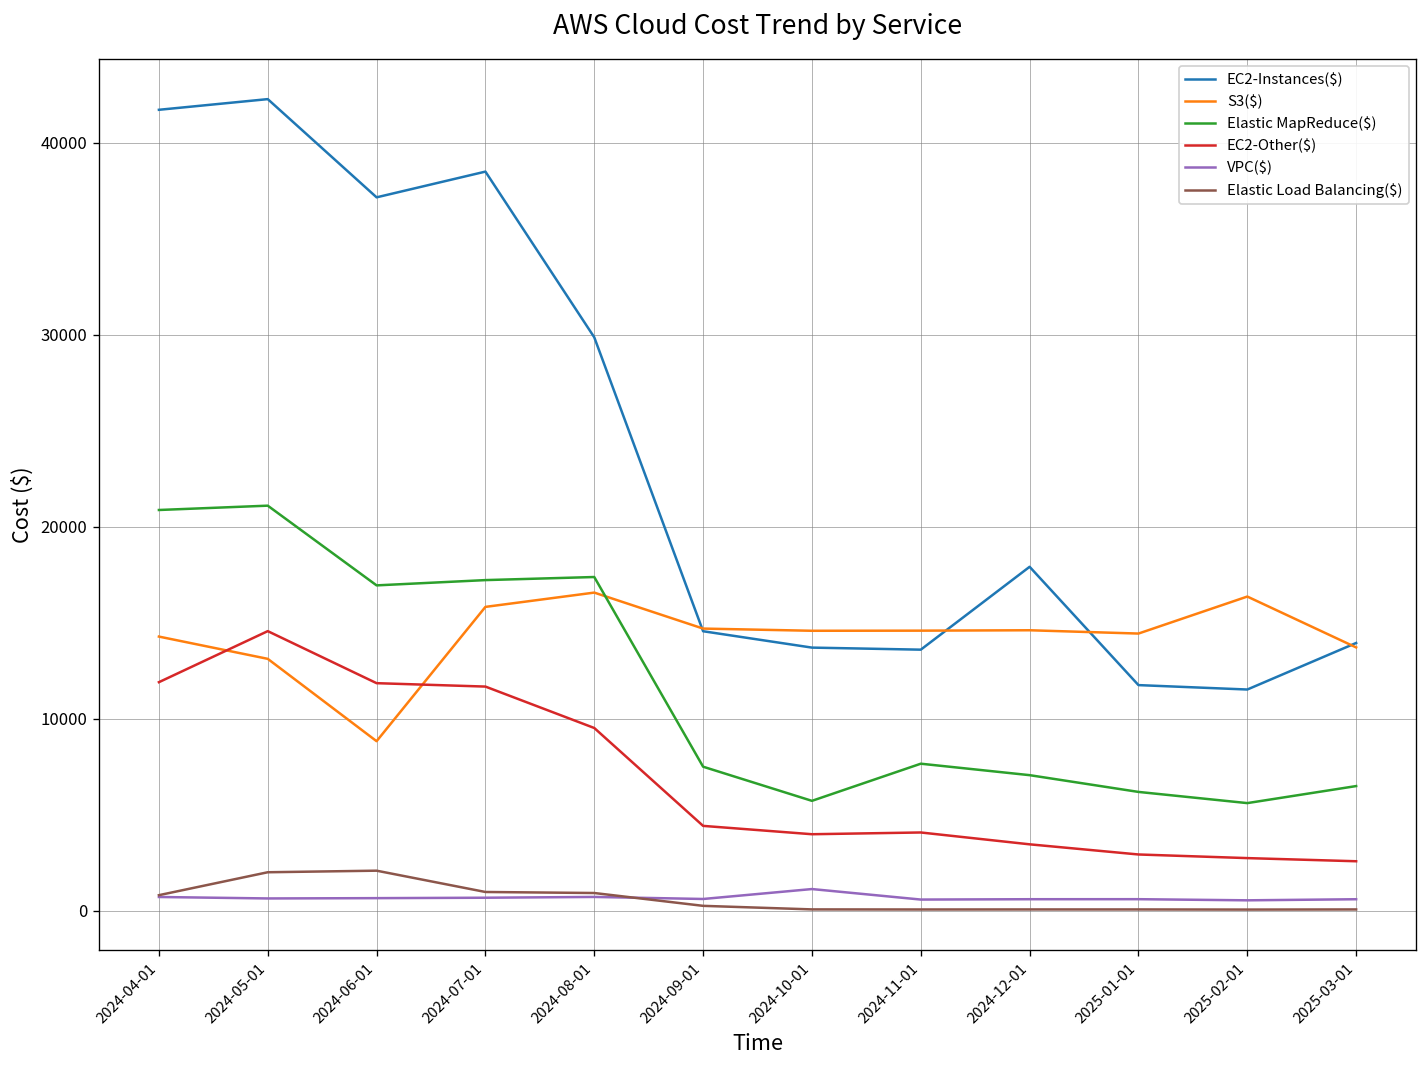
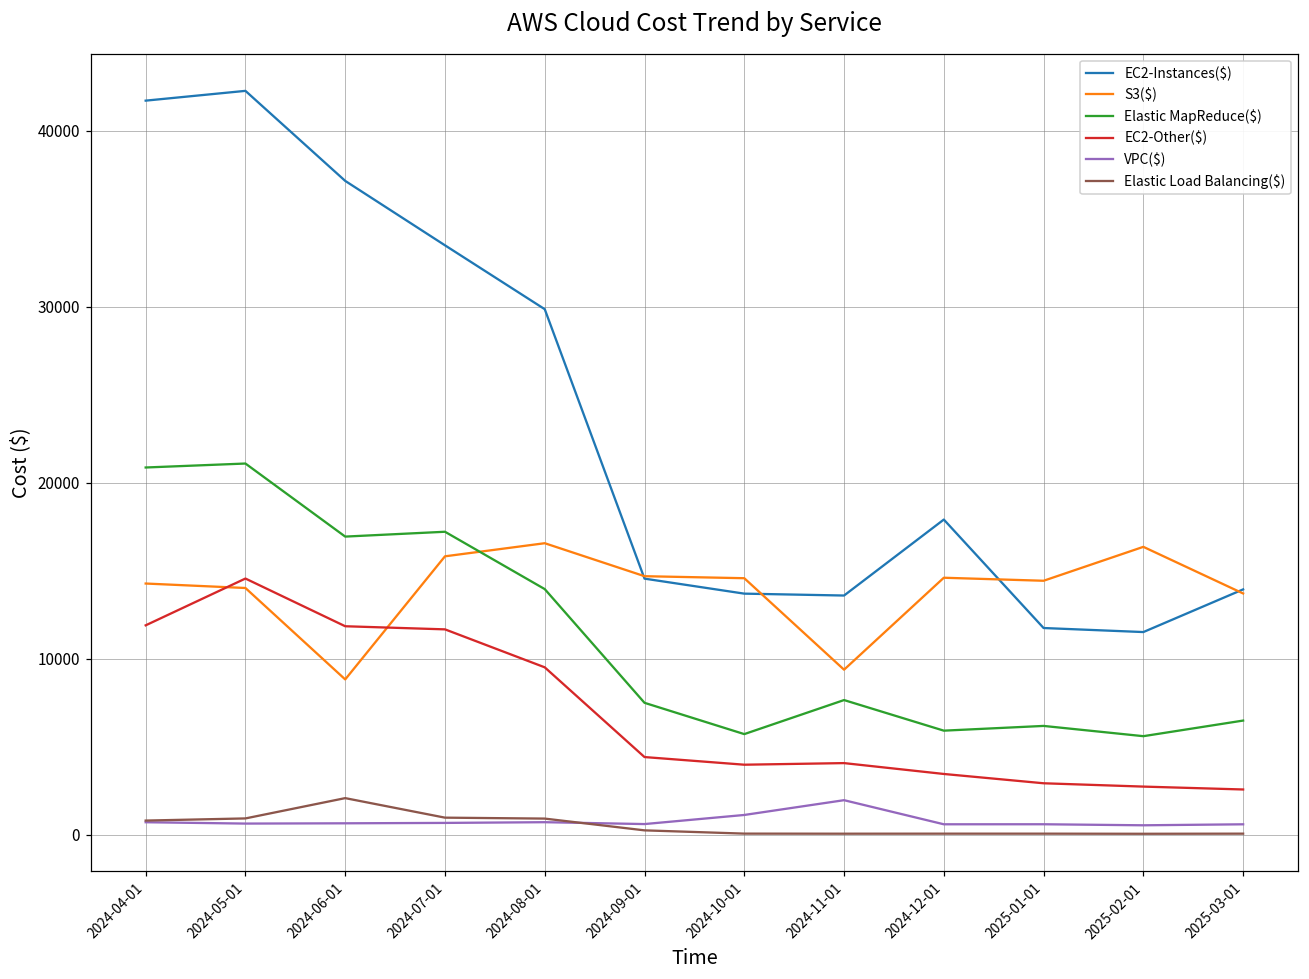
S3($), 2024-05-01: 13100 -> 14000
Elastic Load Balancing($), 2024-05-01: 2000 -> 900
EC2-Instances($), 2024-07-01: 38500 -> 33500
Elastic MapReduce($), 2024-08-01: 17400 -> 14000
S3($), 2024-11-01: 14600 -> 9400
VPC($), 2024-11-01: 600 -> 2000
Elastic MapReduce($), 2024-12-01: 7100 -> 5900
